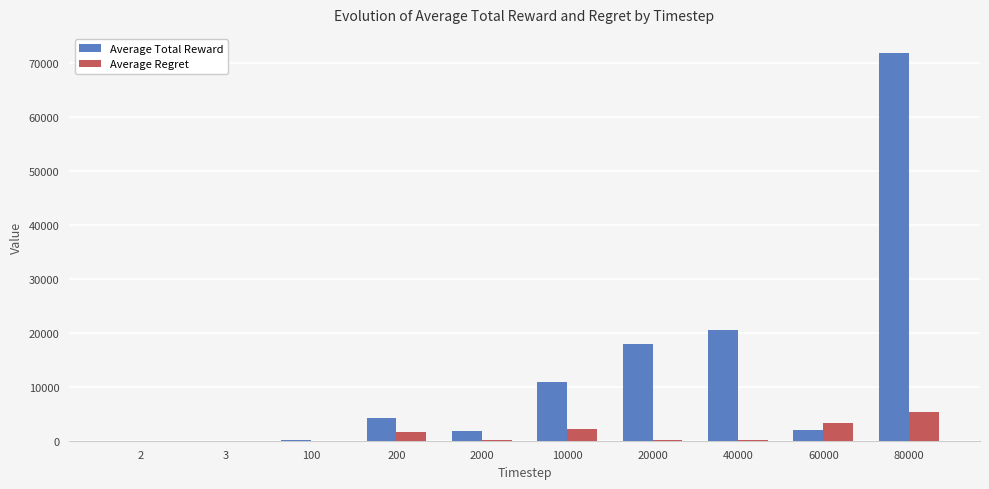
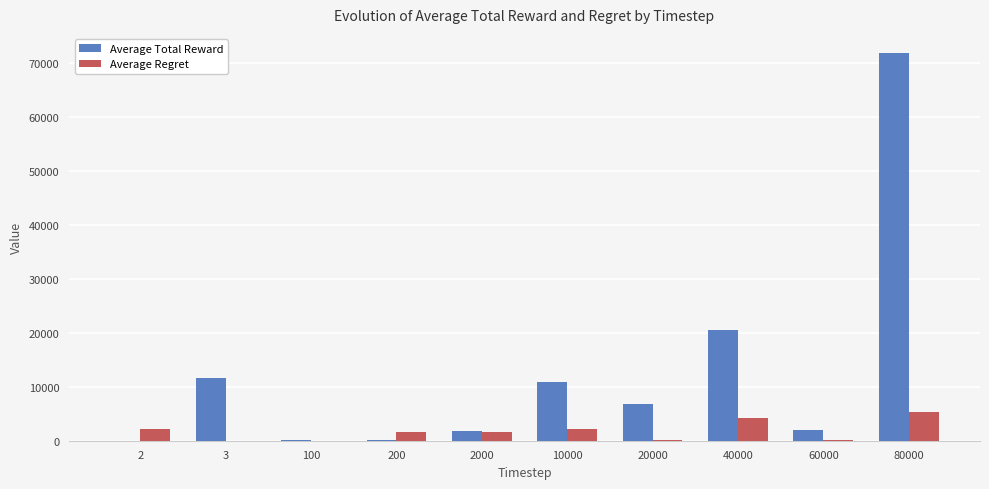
Average Regret, 2: 0 -> 2000
Average Total Reward, 3: 0 -> 12000
Average Total Reward, 200: 4000 -> 0
Average Regret, 2000: 0 -> 2000
Average Total Reward, 20000: 18000 -> 7000
Average Regret, 40000: 0 -> 4000
Average Regret, 60000: 3000 -> 0
